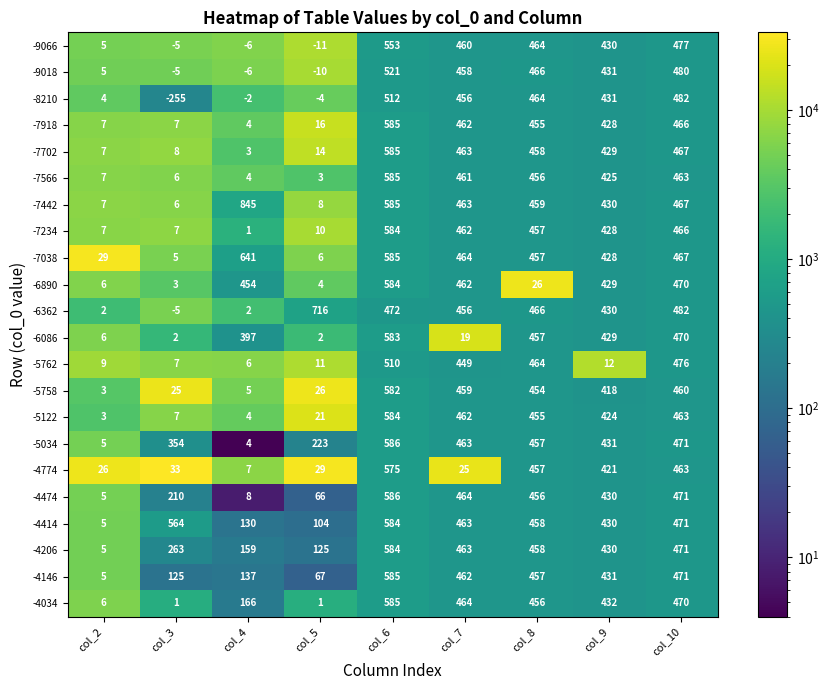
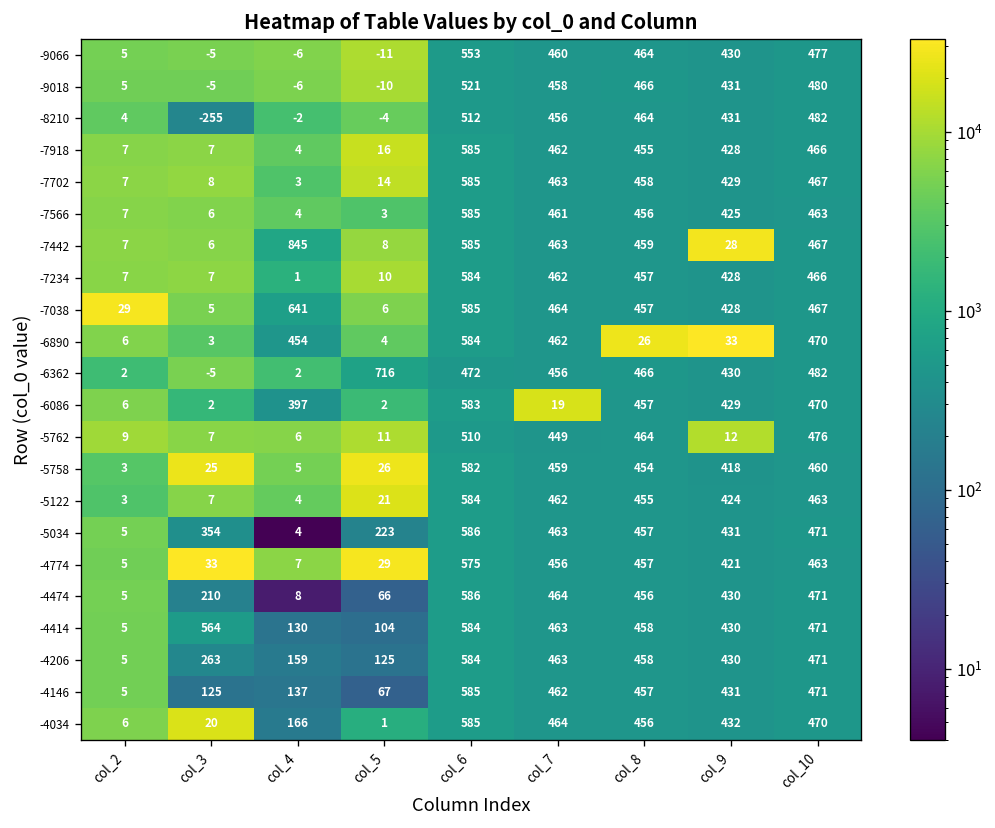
-7442, col_9: 430 -> 28
-6890, col_9: 429 -> 33
-4774, col_2: 26 -> 5
-4774, col_7: 25 -> 456
-4034, col_3: 1 -> 20
